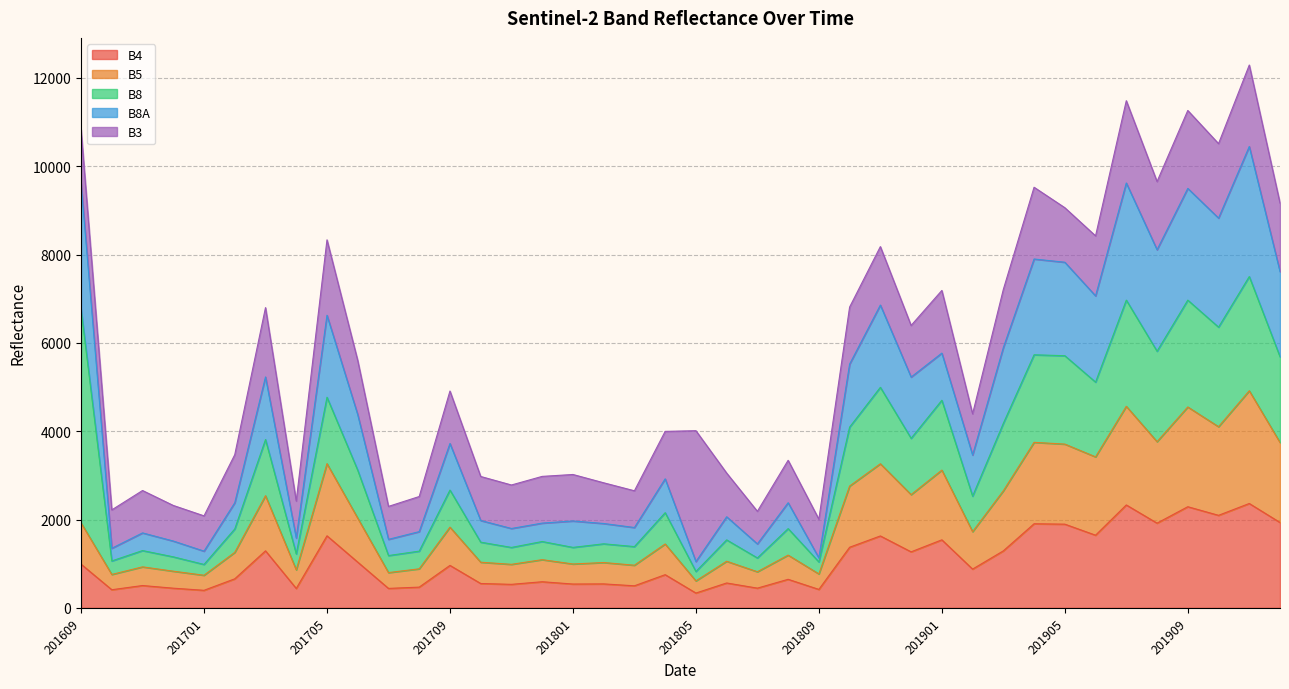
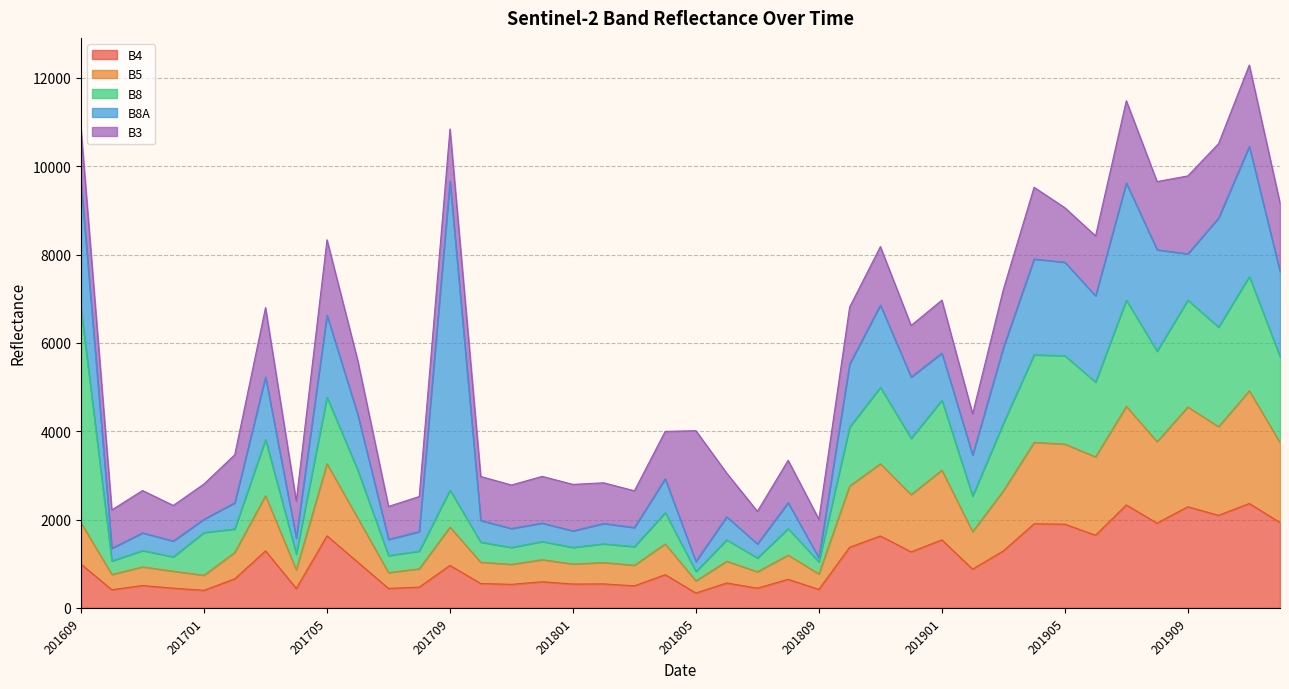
B8, 201701: 200 -> 1000
B8A, 201709: 1100 -> 7000
B8A, 201801: 600 -> 400
B3, 201901: 1400 -> 1200
B8A, 201909: 2500 -> 1000
